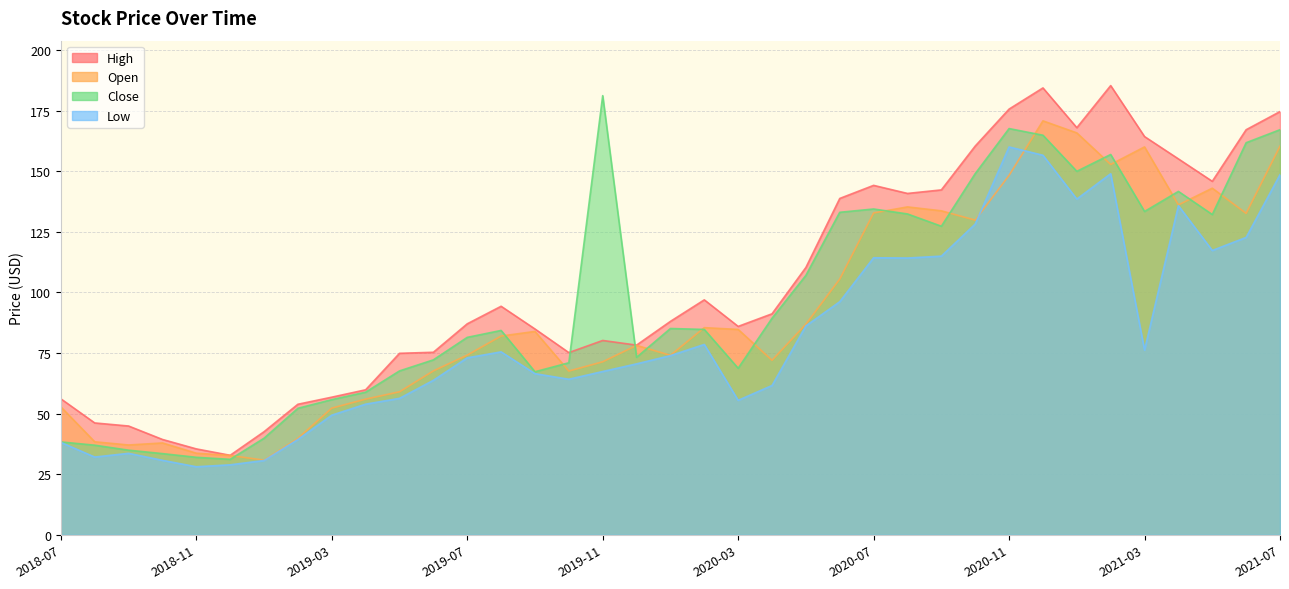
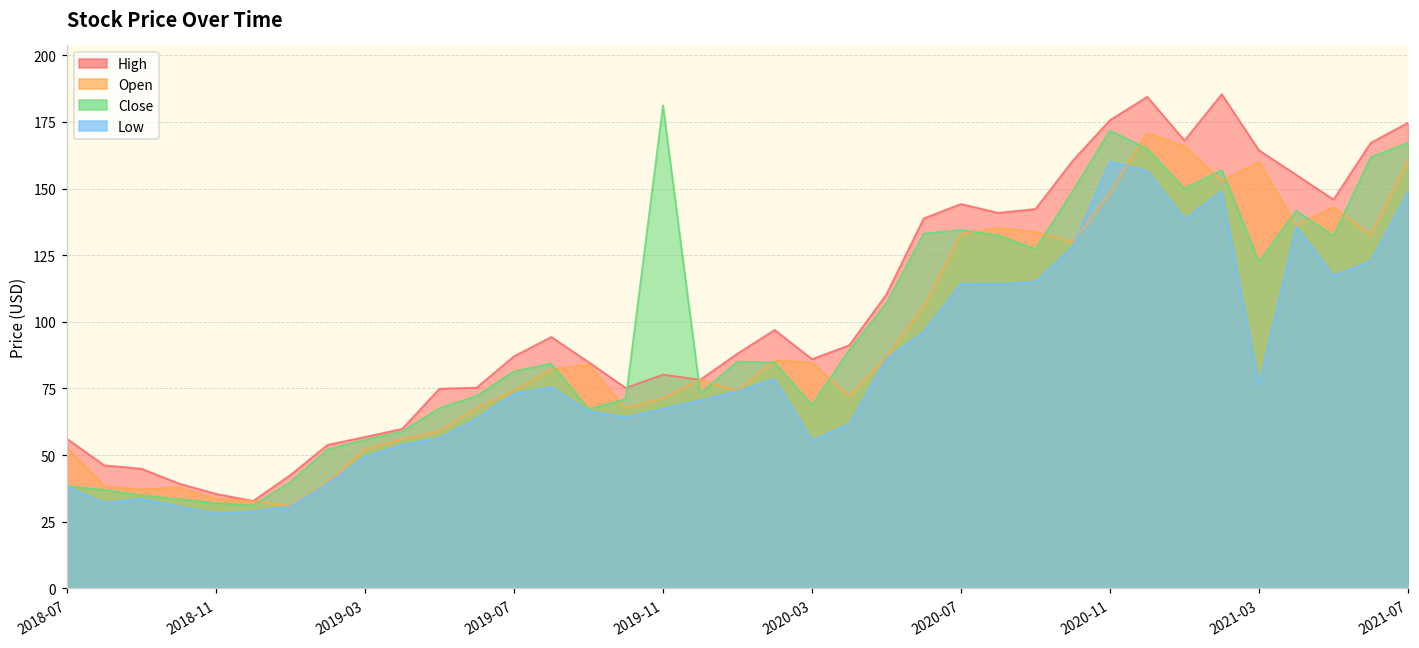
Close, 2020-11: 168 -> 172
Close, 2021-03: 133 -> 123
